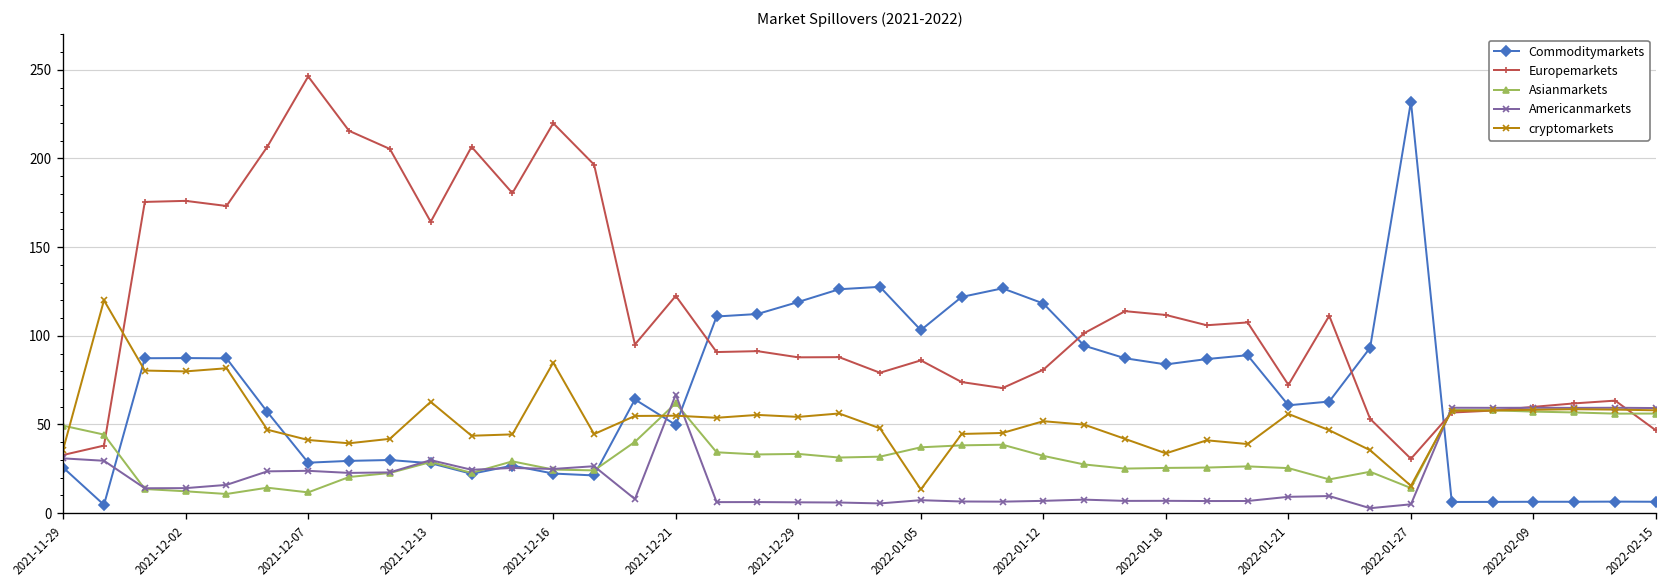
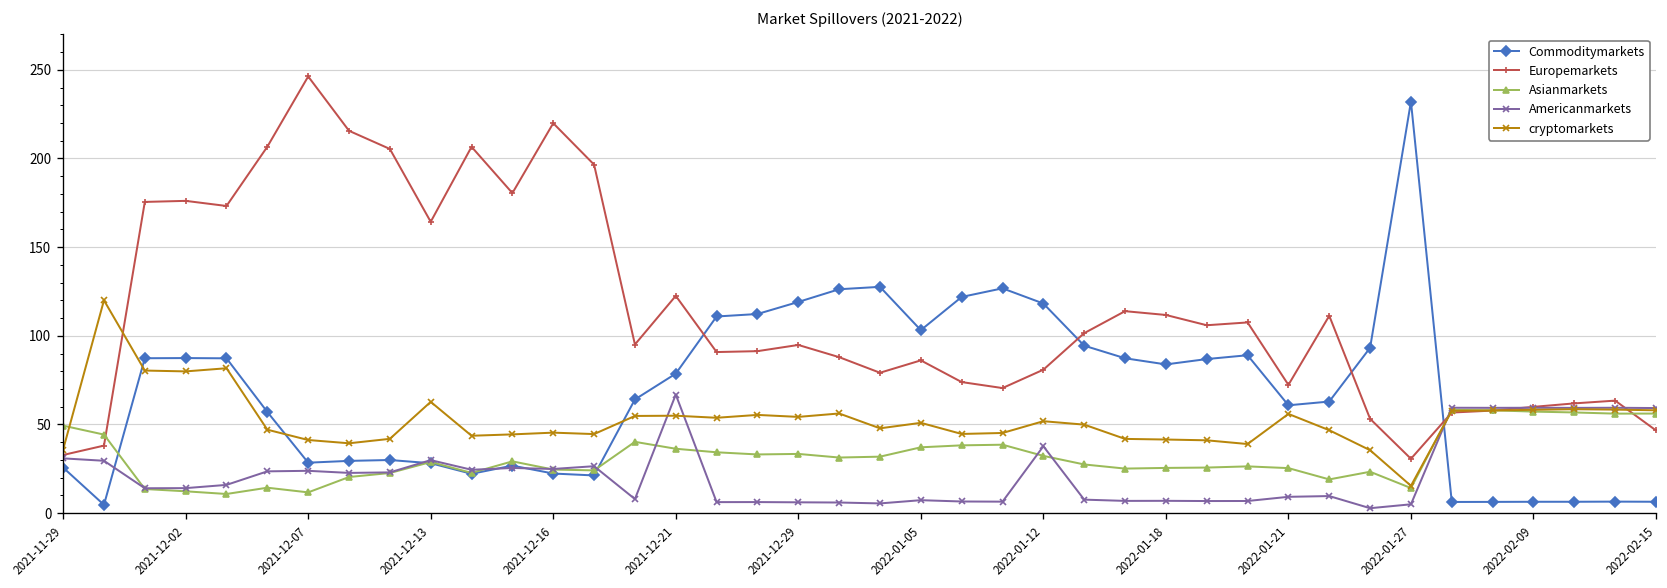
cryptomarkets, 2021-12-16: 85 -> 45
Commoditymarkets, 2021-12-21: 50 -> 79
Asianmarkets, 2021-12-21: 62 -> 36
Europemarkets, 2021-12-29: 88 -> 95
cryptomarkets, 2022-01-05: 13 -> 51
Americanmarkets, 2022-01-12: 7 -> 38
cryptomarkets, 2022-01-18: 34 -> 41
